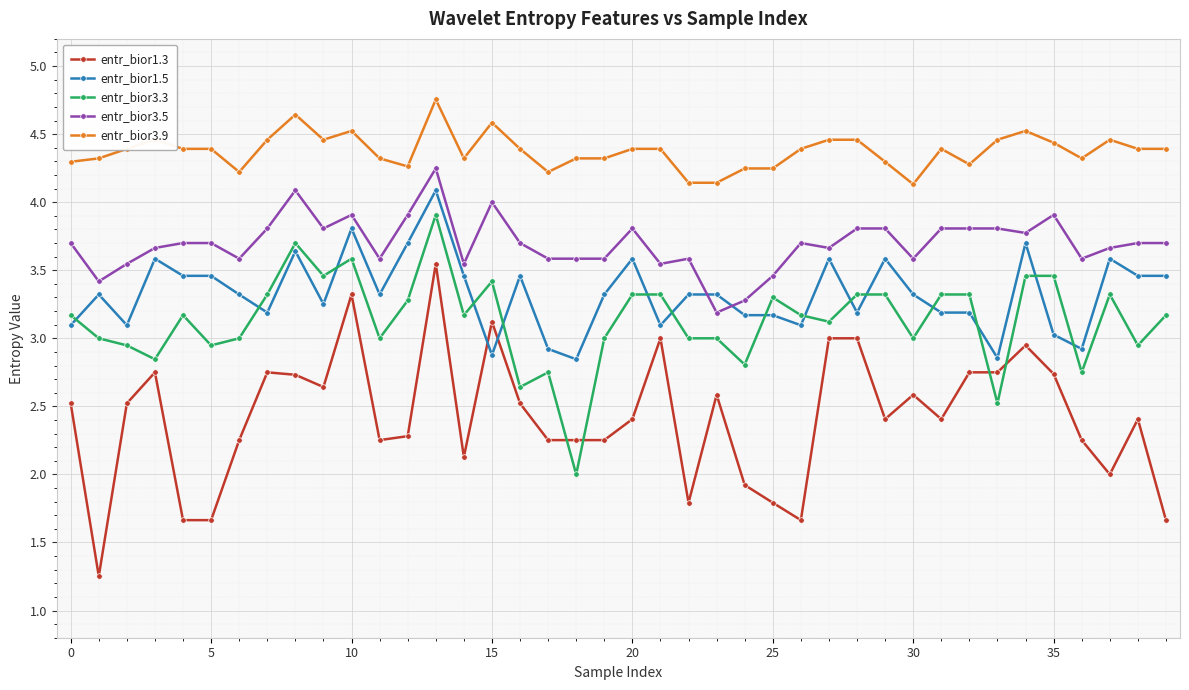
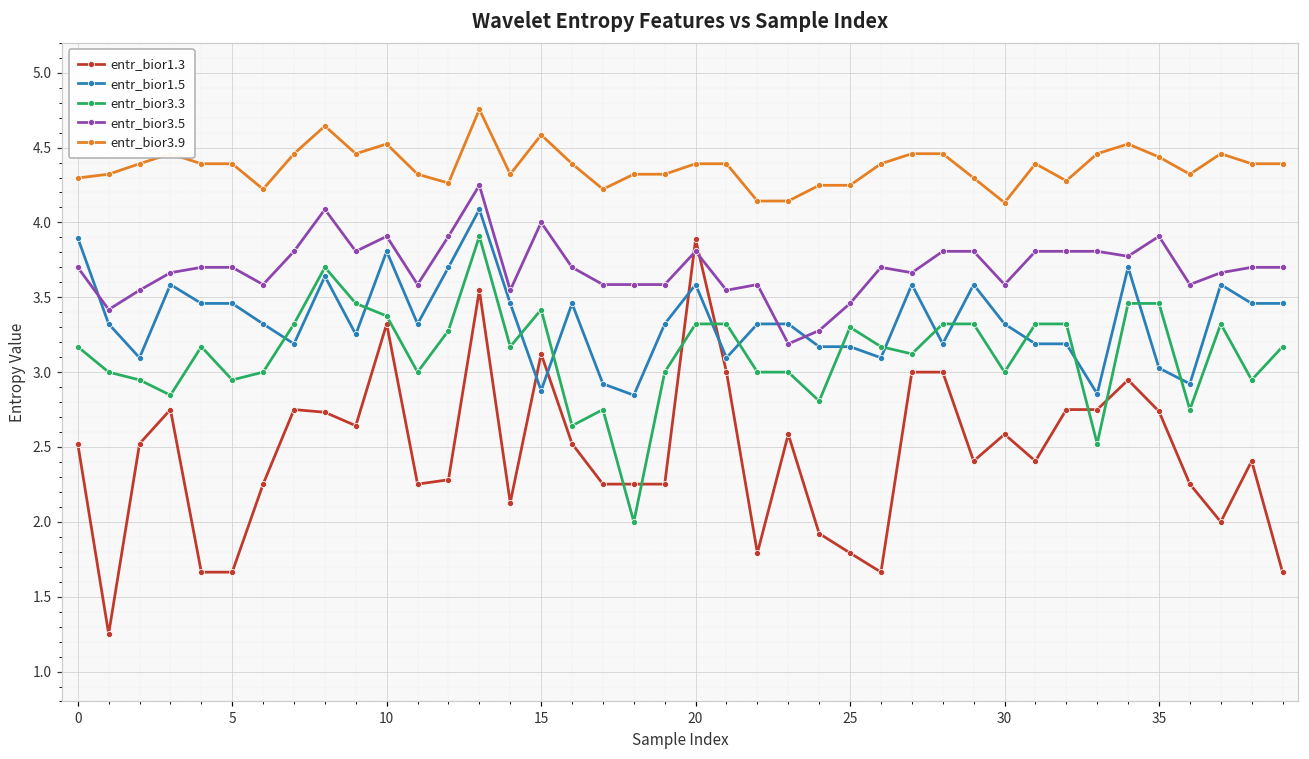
entr_bior1.5, 0: 3.10 -> 3.90
entr_bior3.3, 10: 3.59 -> 3.38
entr_bior1.3, 20: 2.41 -> 3.89
